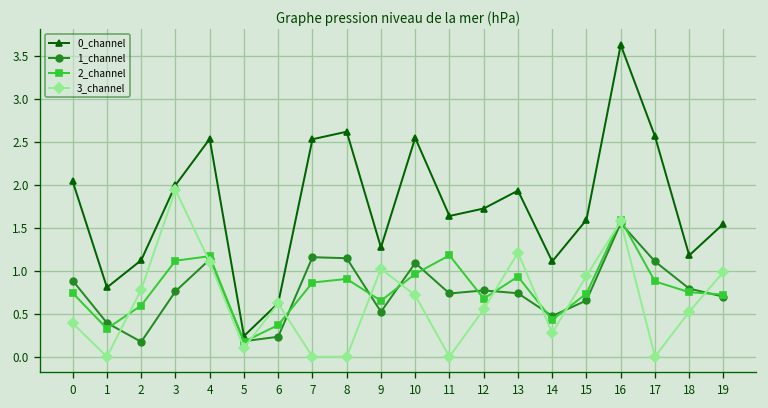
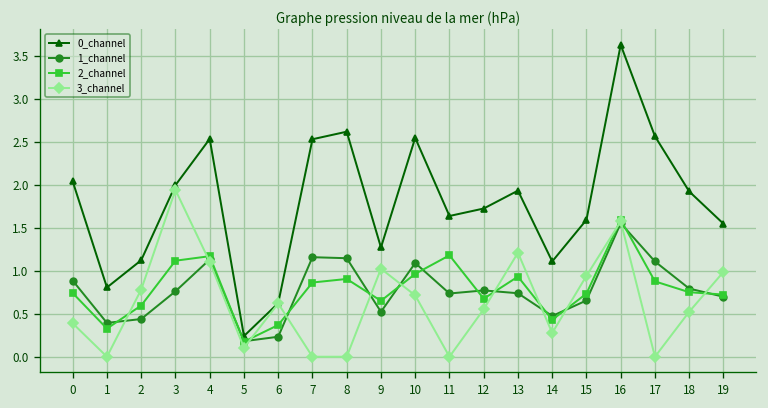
1_channel, 2: 0.2 -> 0.4
0_channel, 18: 1.2 -> 1.9
